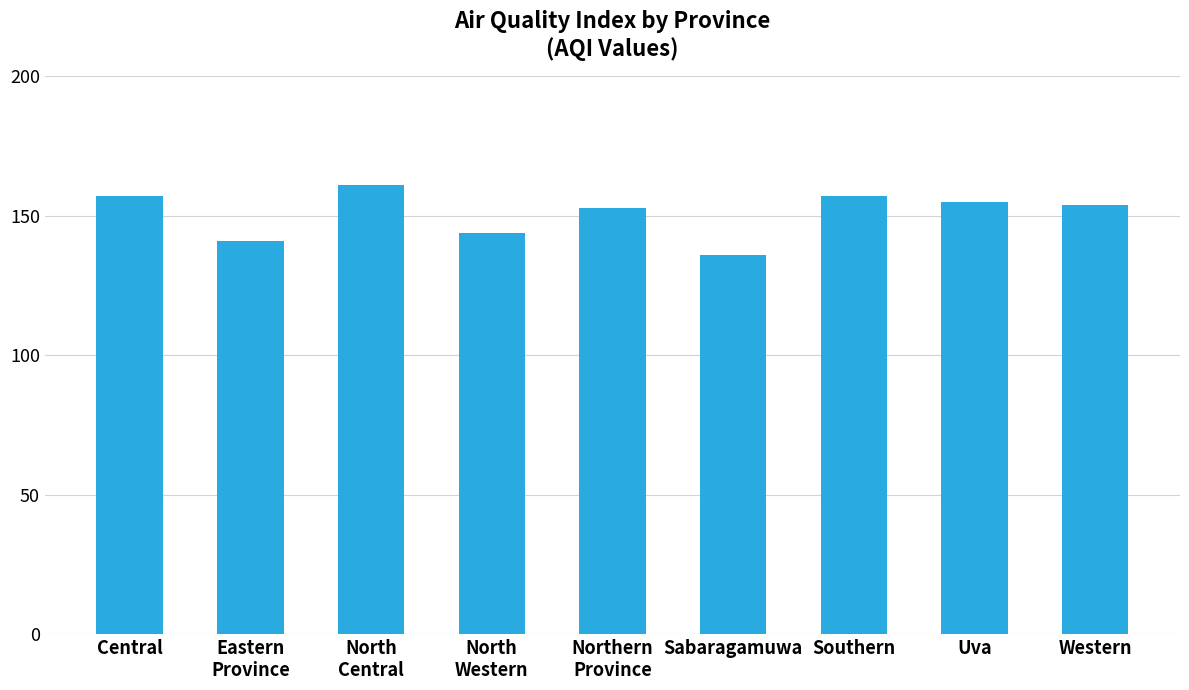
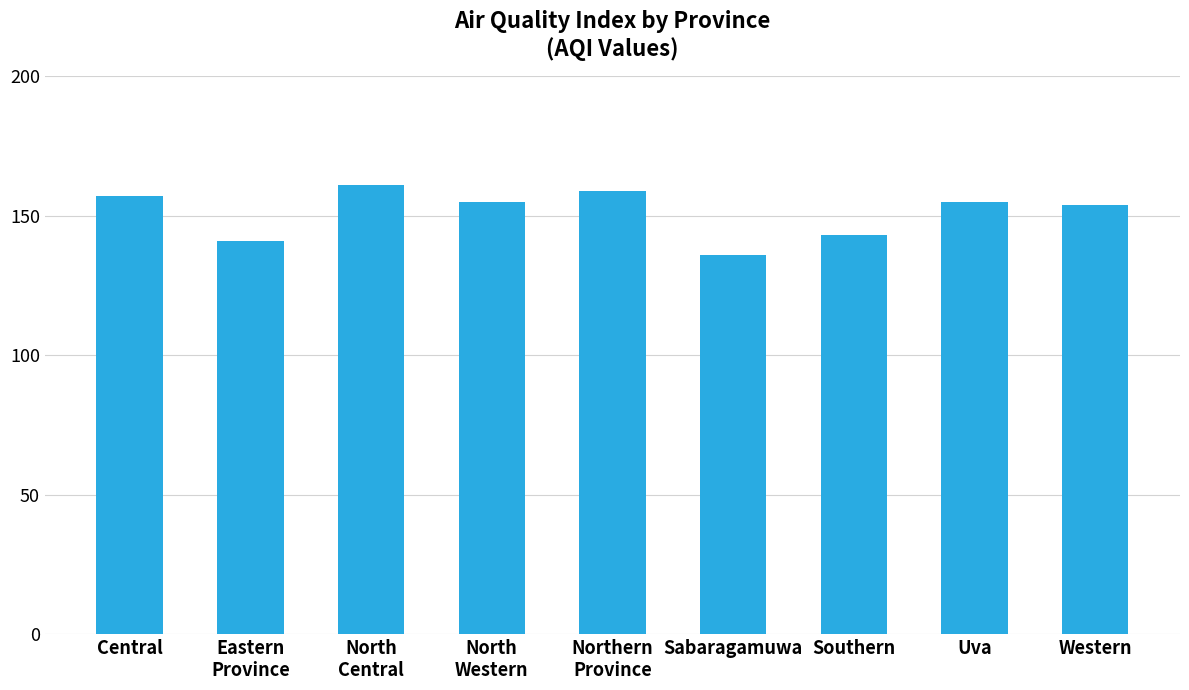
North Western: 144 -> 155
Northern Province: 153 -> 159
Southern: 157 -> 143
